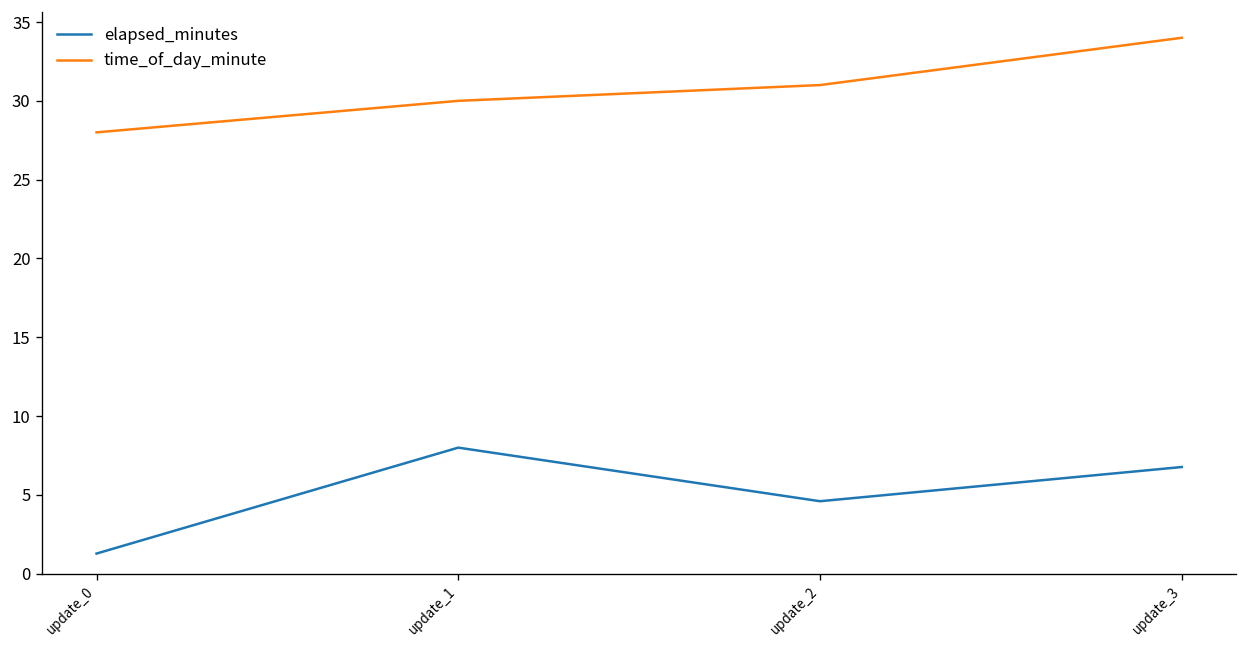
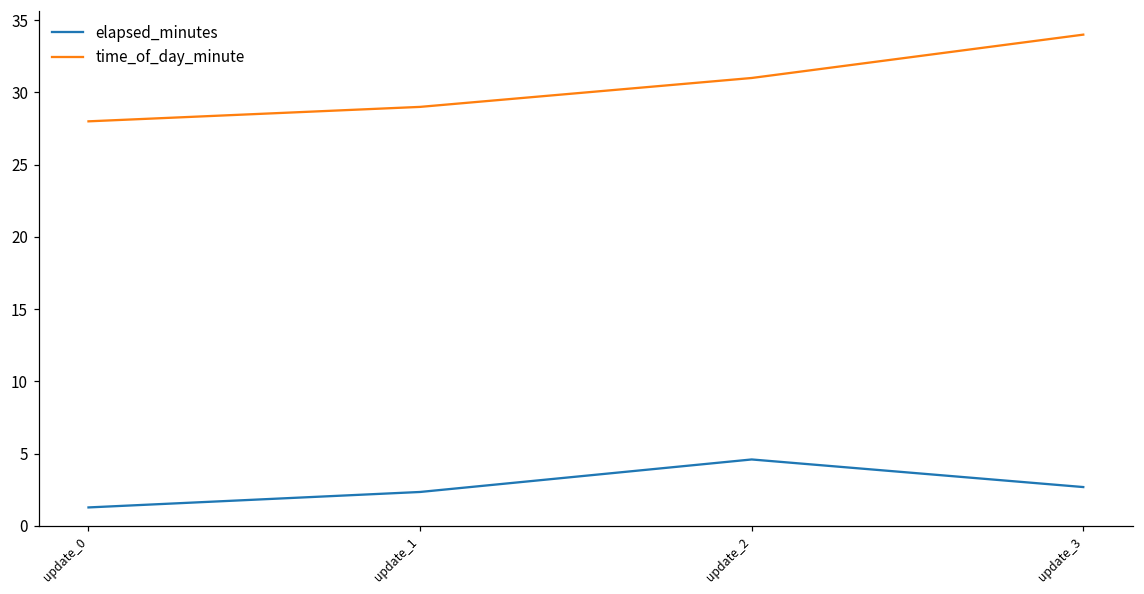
elapsed_minutes, update_1: 8.0 -> 2.4
time_of_day_minute, update_1: 30 -> 29
elapsed_minutes, update_3: 6.8 -> 2.7
